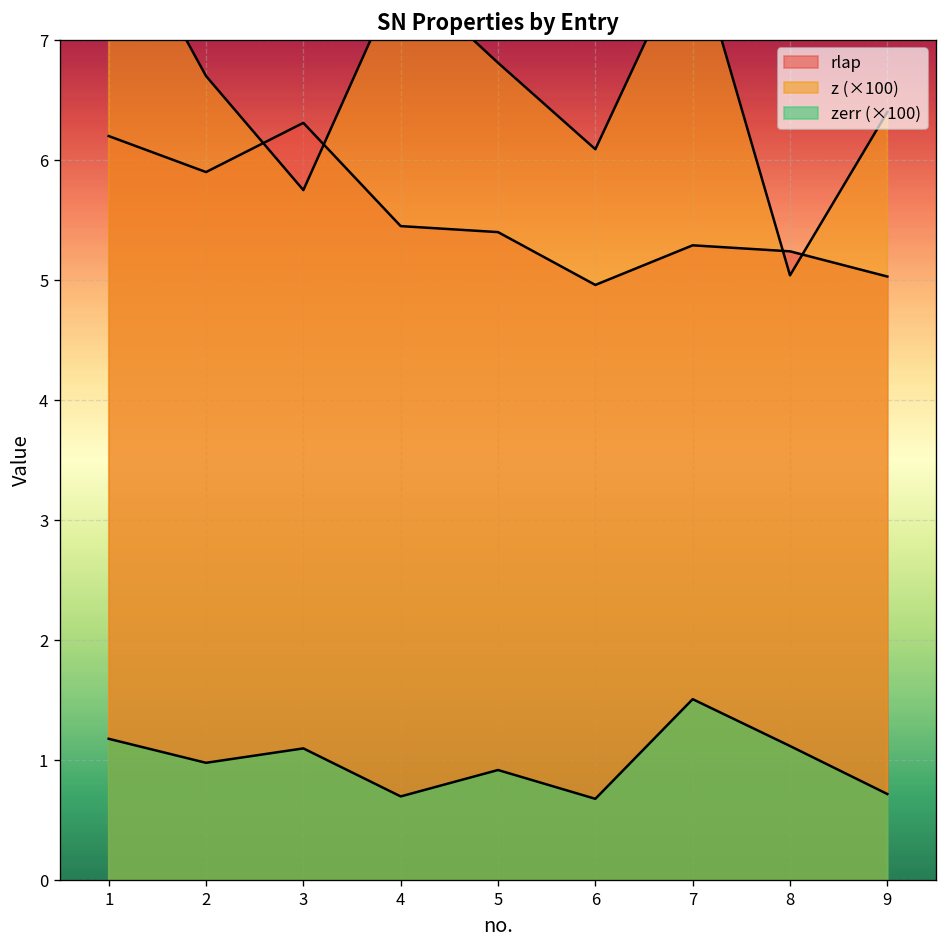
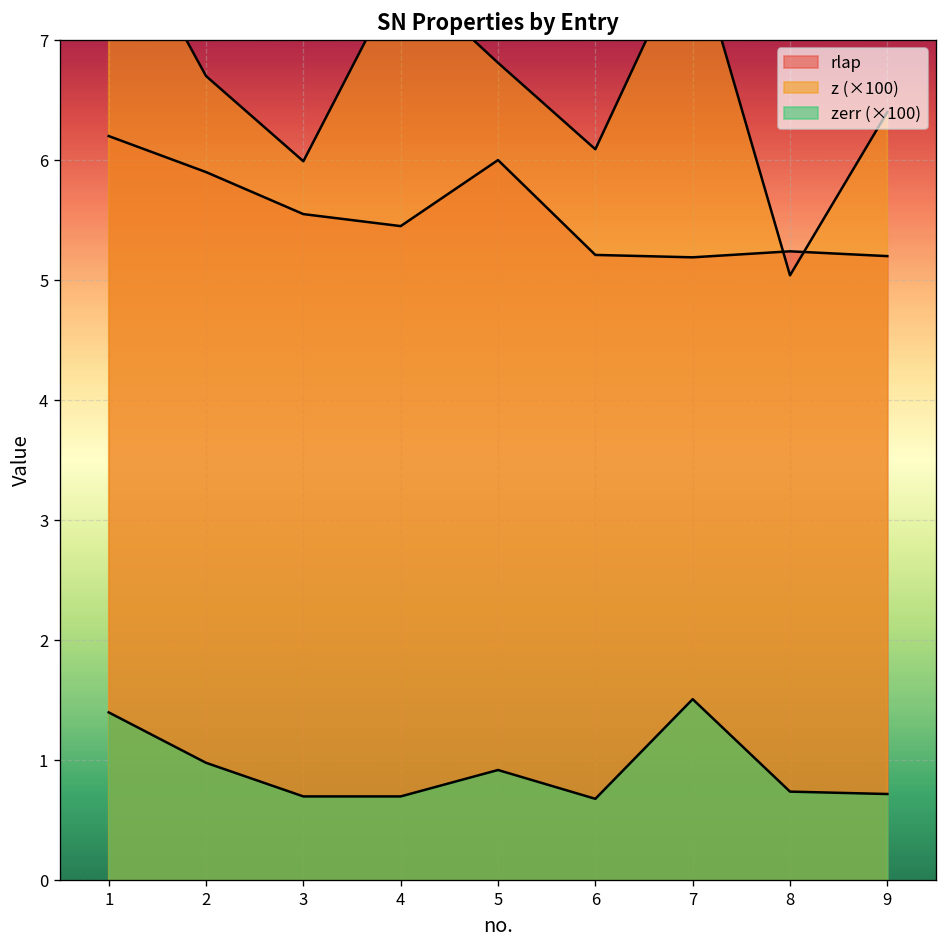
zerr (×100), 1: 1.18 -> 1.40
rlap, 3: 6.31 -> 5.55
z (×100), 3: 5.75 -> 5.99
zerr (×100), 3: 1.10 -> 0.70
rlap, 5: 5.4 -> 6.0
rlap, 6: 4.96 -> 5.21
rlap, 7: 5.29 -> 5.19
zerr (×100), 8: 1.12 -> 0.74
rlap, 9: 5.03 -> 5.20
